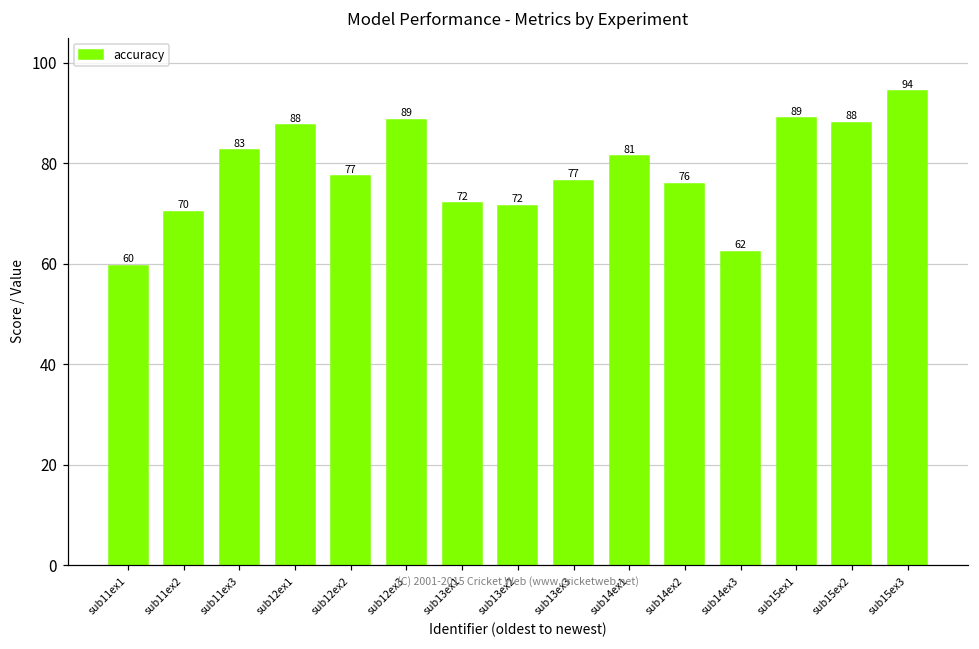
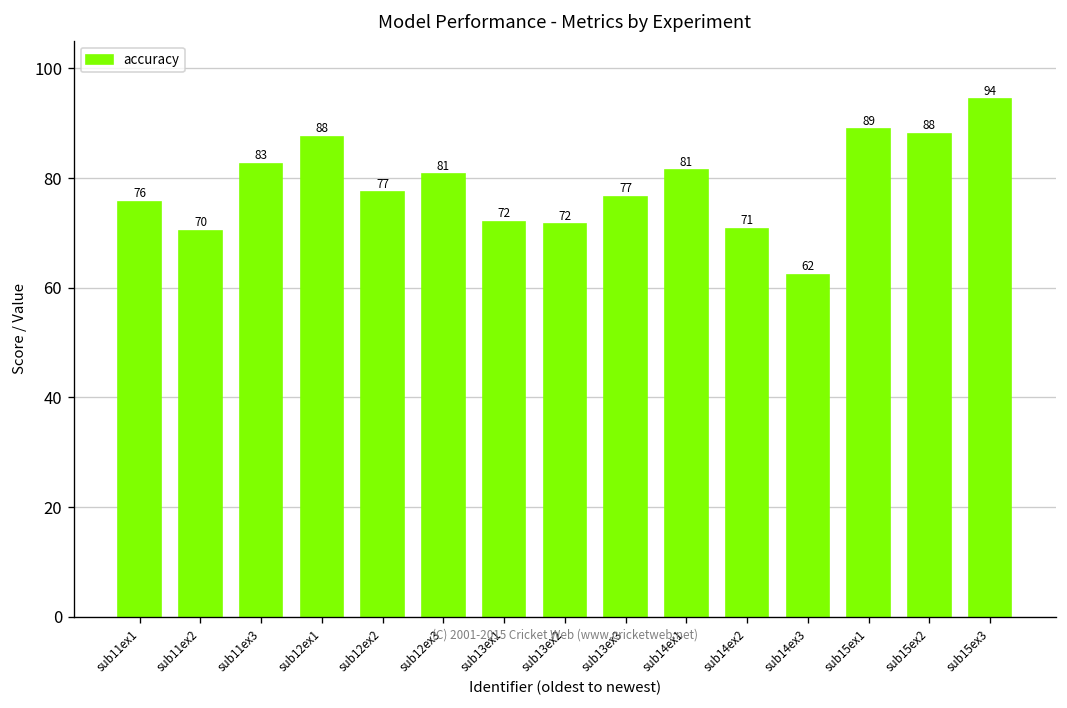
sub11ex1: 60 -> 76
sub12ex3: 89 -> 81
sub14ex2: 76 -> 71
